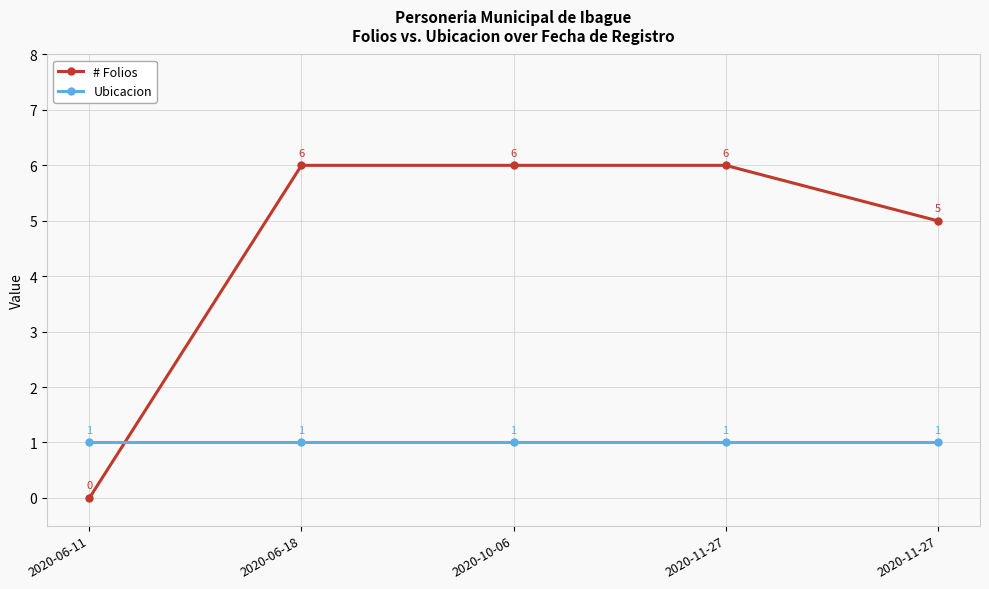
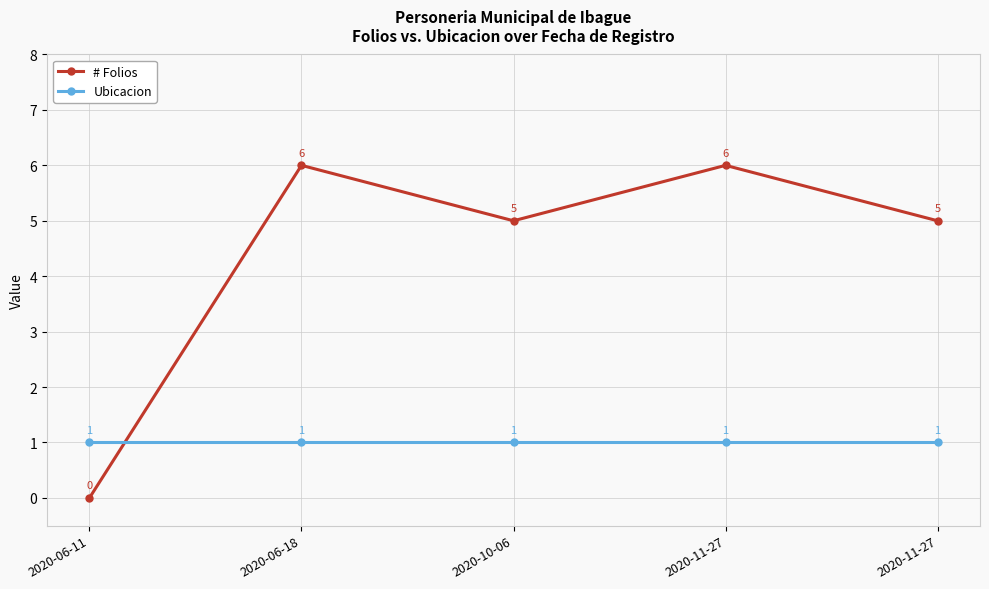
# Folios, 2020-10-06: 6 -> 5
